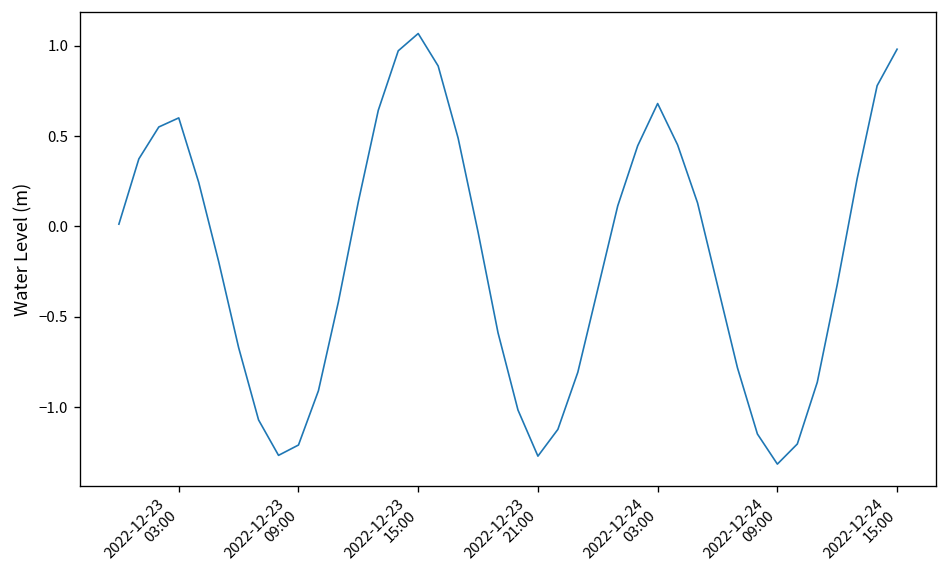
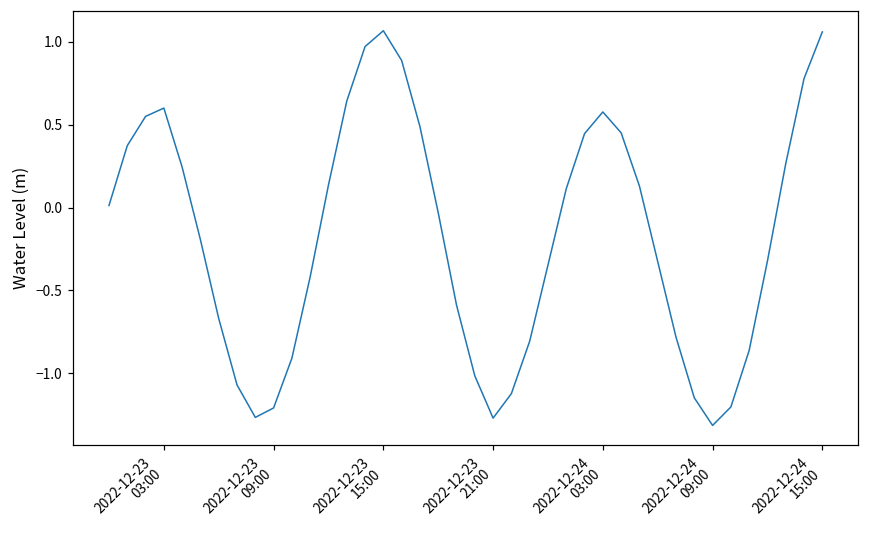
2022-12-24 03:00: 0.68 -> 0.58
2022-12-24 15:00: 0.98 -> 1.06
